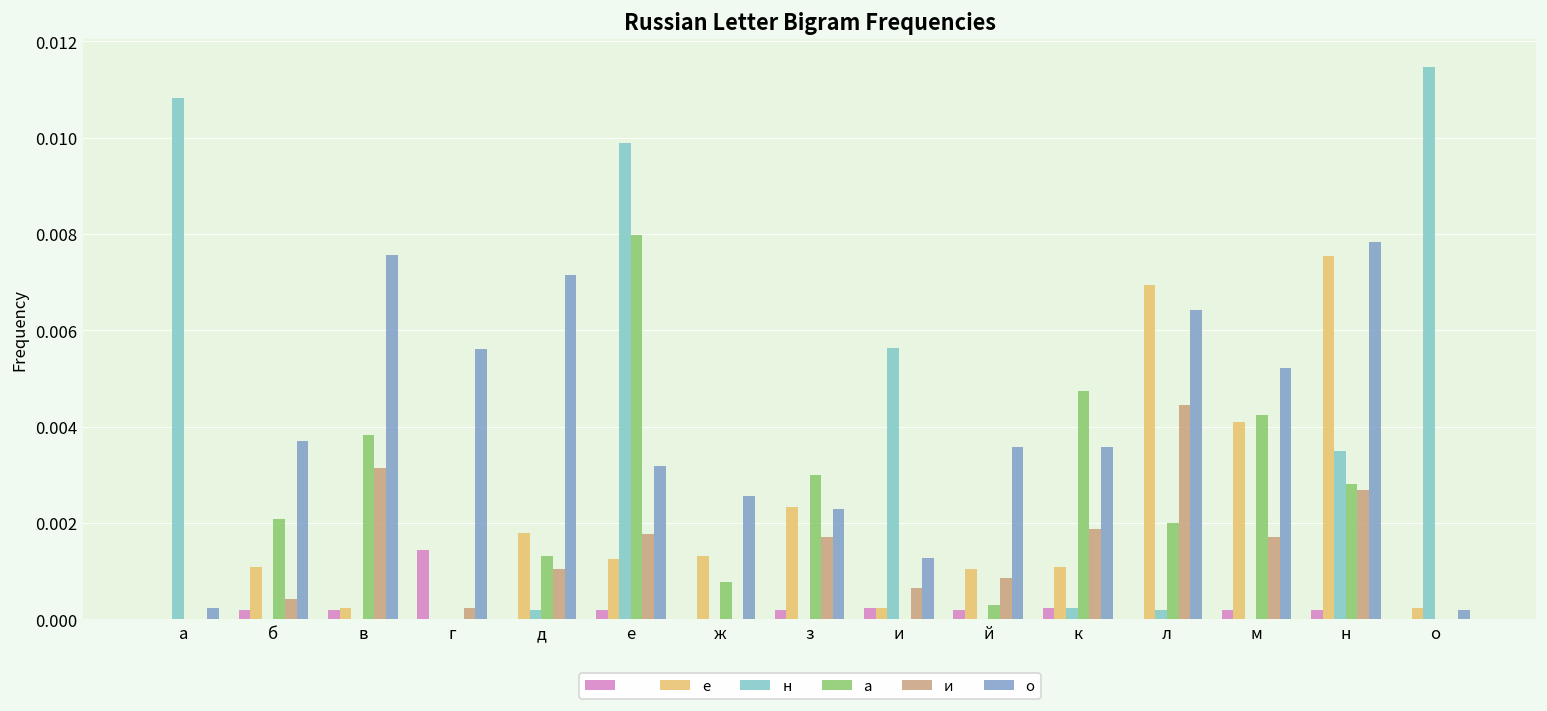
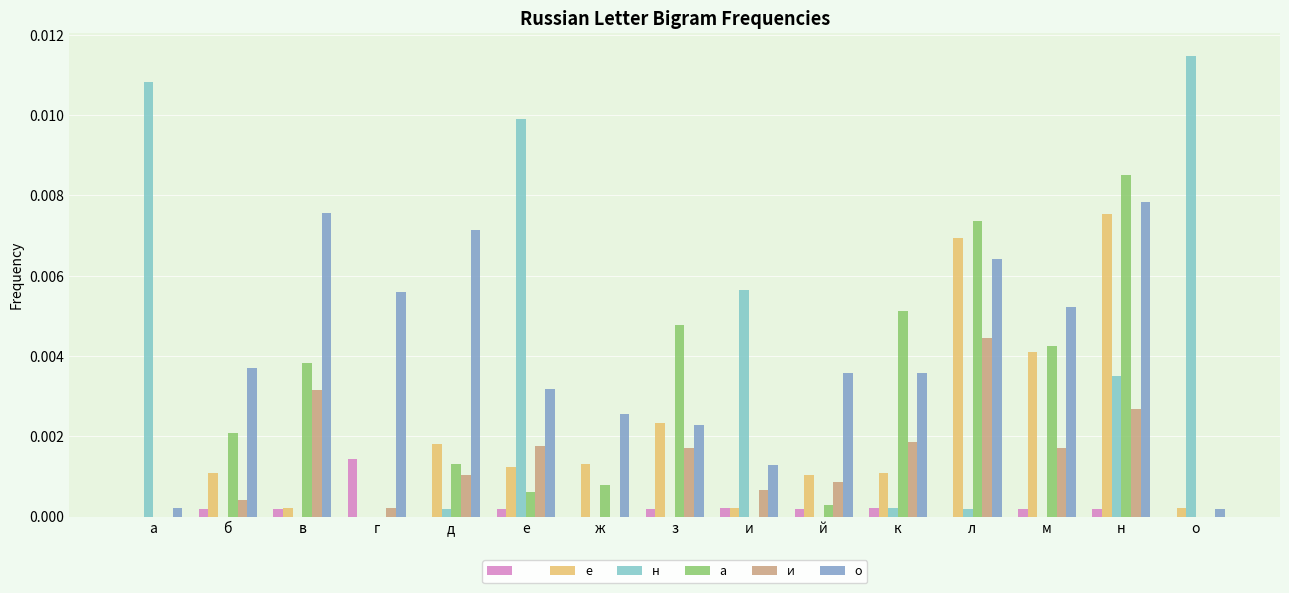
а, е: 0.0080 -> 0.0006
а, з: 0.0030 -> 0.0048
а, к: 0.0047 -> 0.0051
а, л: 0.0020 -> 0.0074
а, н: 0.0028 -> 0.0085
